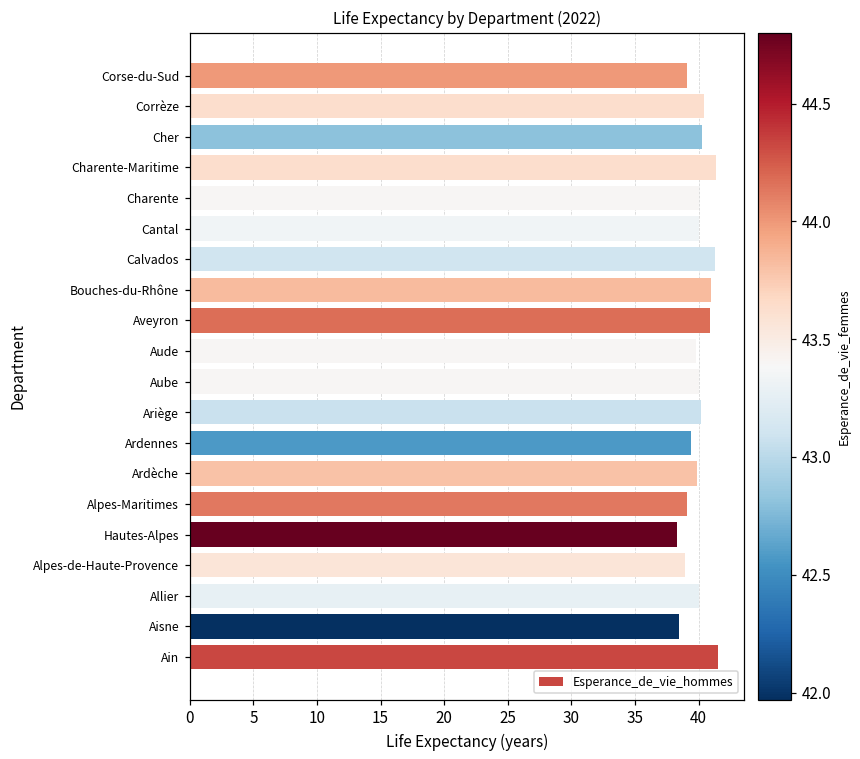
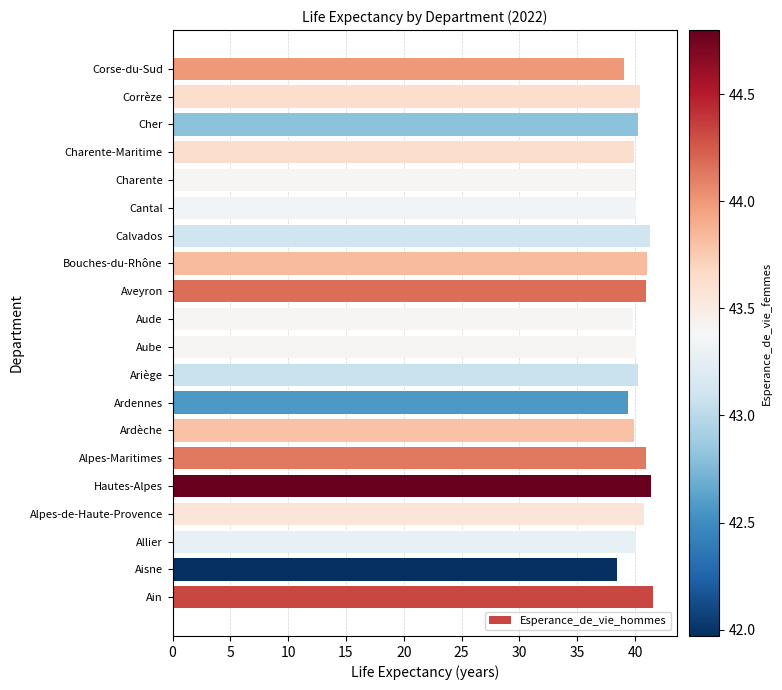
Charente-Maritime: 41.4 -> 39.9
Alpes-Maritimes: 39.1 -> 41.0
Hautes-Alpes: 38.3 -> 41.4
Alpes-de-Haute-Provence: 38.9 -> 40.8
